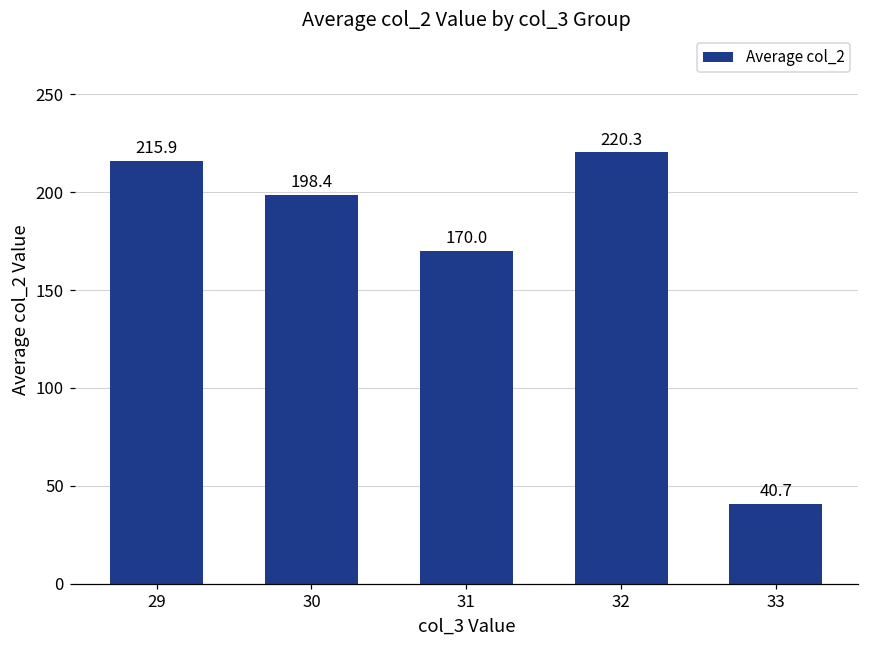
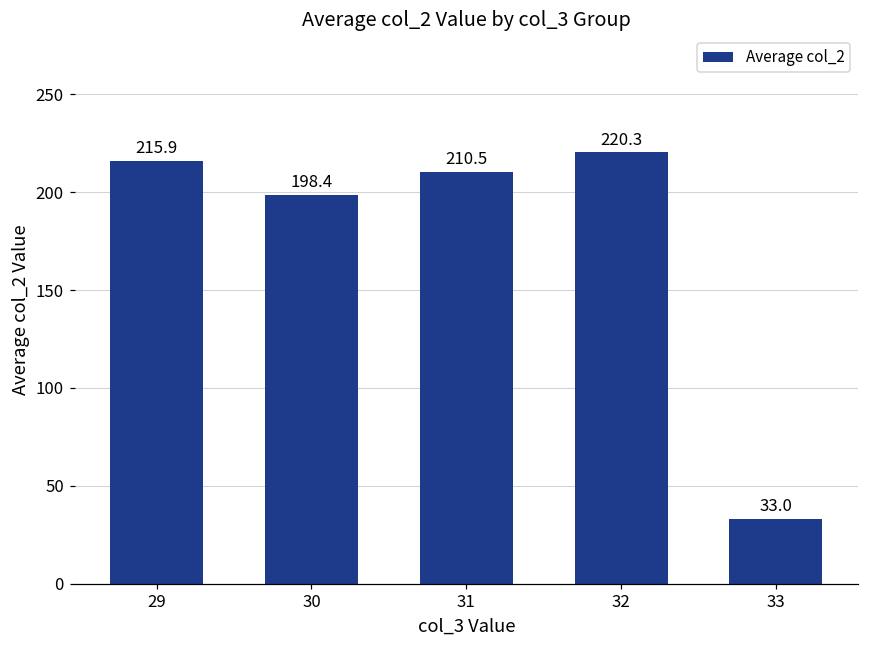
31: 170.0 -> 210.5
33: 40.7 -> 33.0
